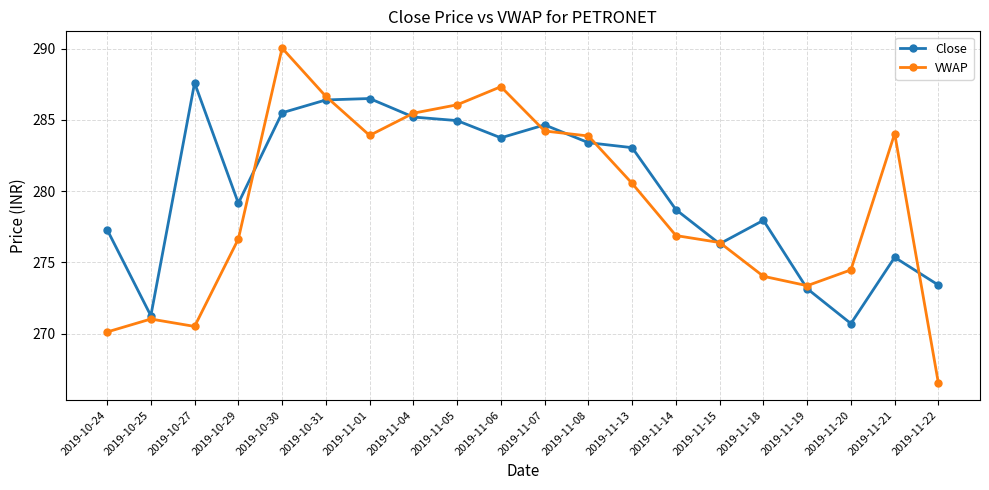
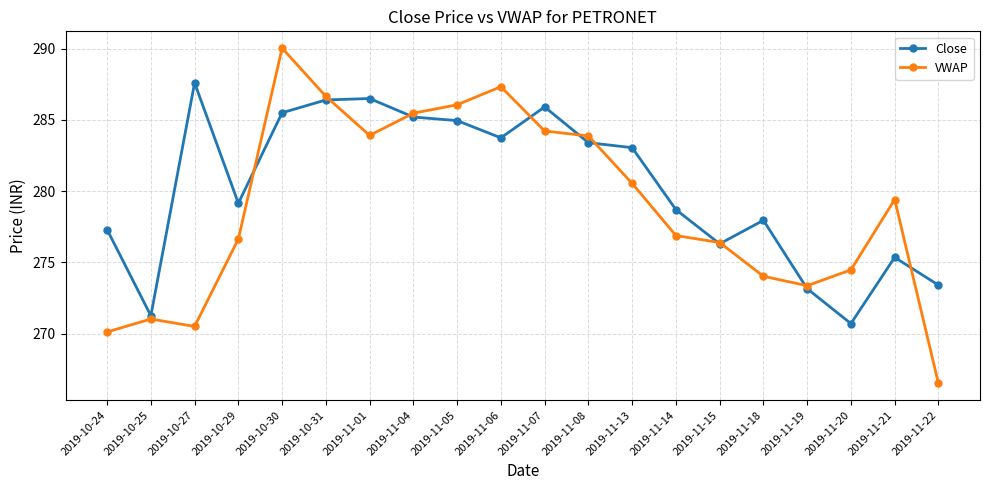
Close, 2019-11-07: 284.7 -> 285.9
VWAP, 2019-11-21: 284.0 -> 279.4
